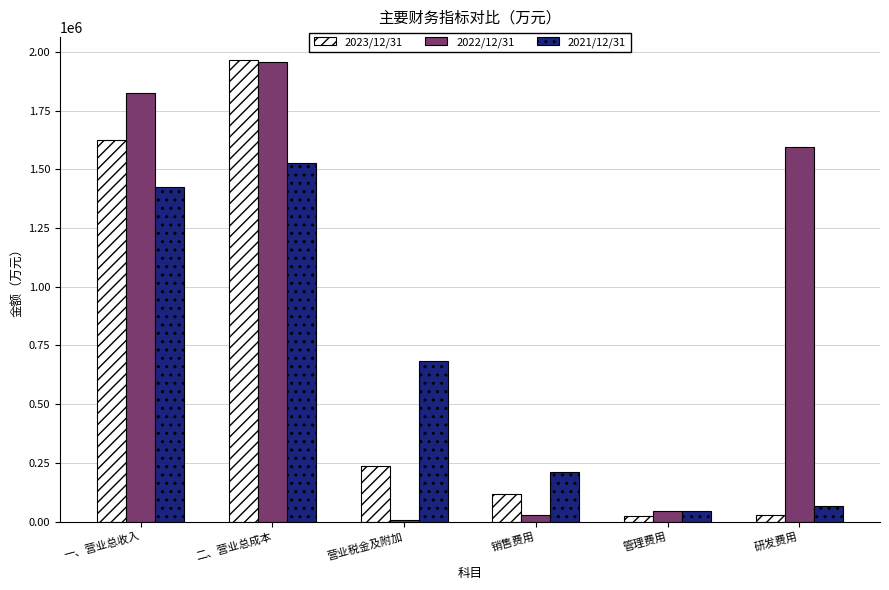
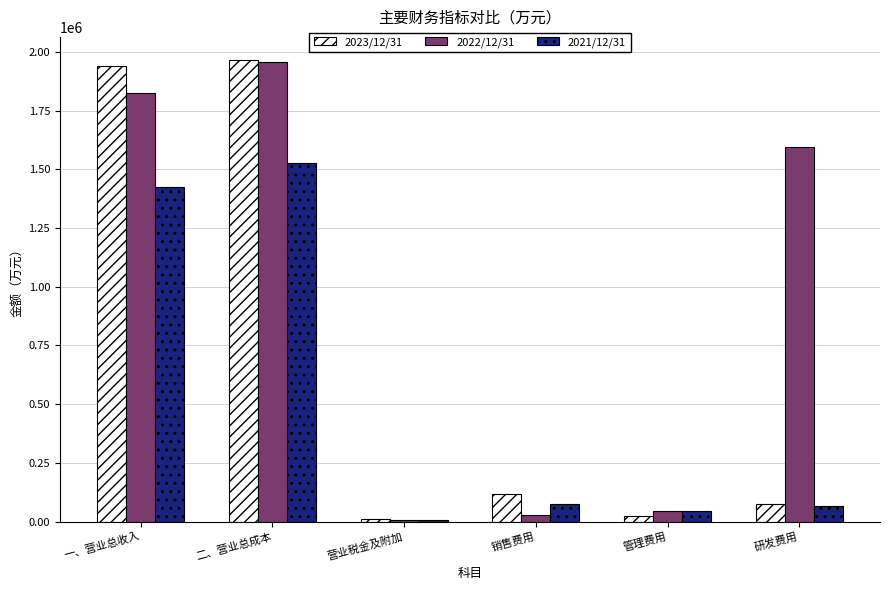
2023/12/31, 一、营业总收入: 1630000 -> 1940000
2023/12/31, 营业税金及附加: 240000 -> 10000
2021/12/31, 营业税金及附加: 680000 -> 10000
2021/12/31, 销售费用: 210000 -> 80000
2023/12/31, 研发费用: 30000 -> 70000
